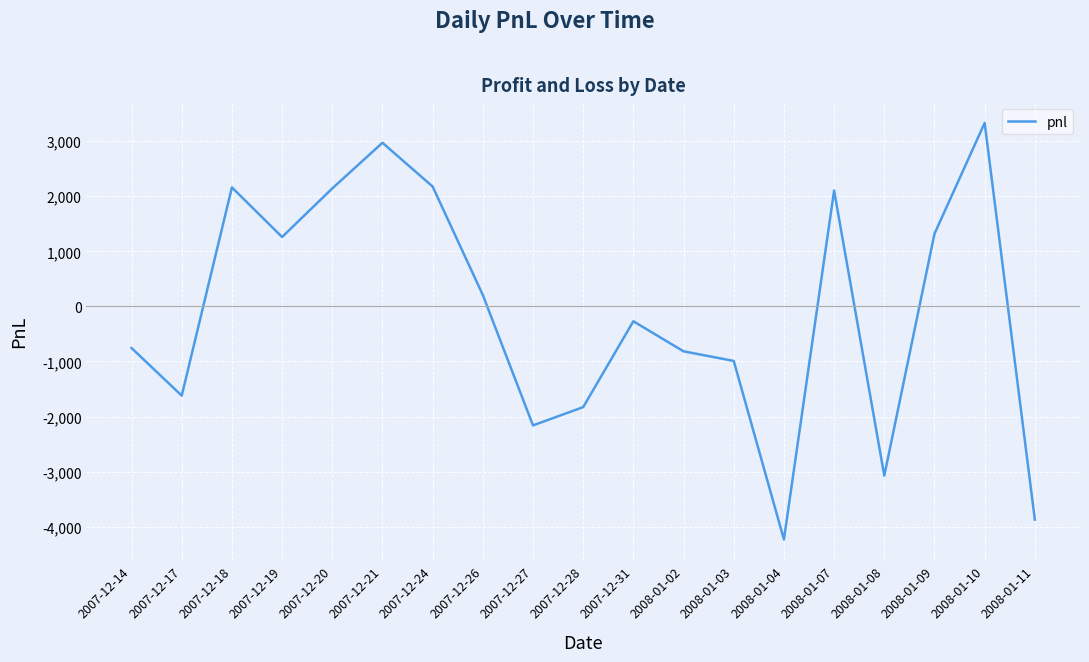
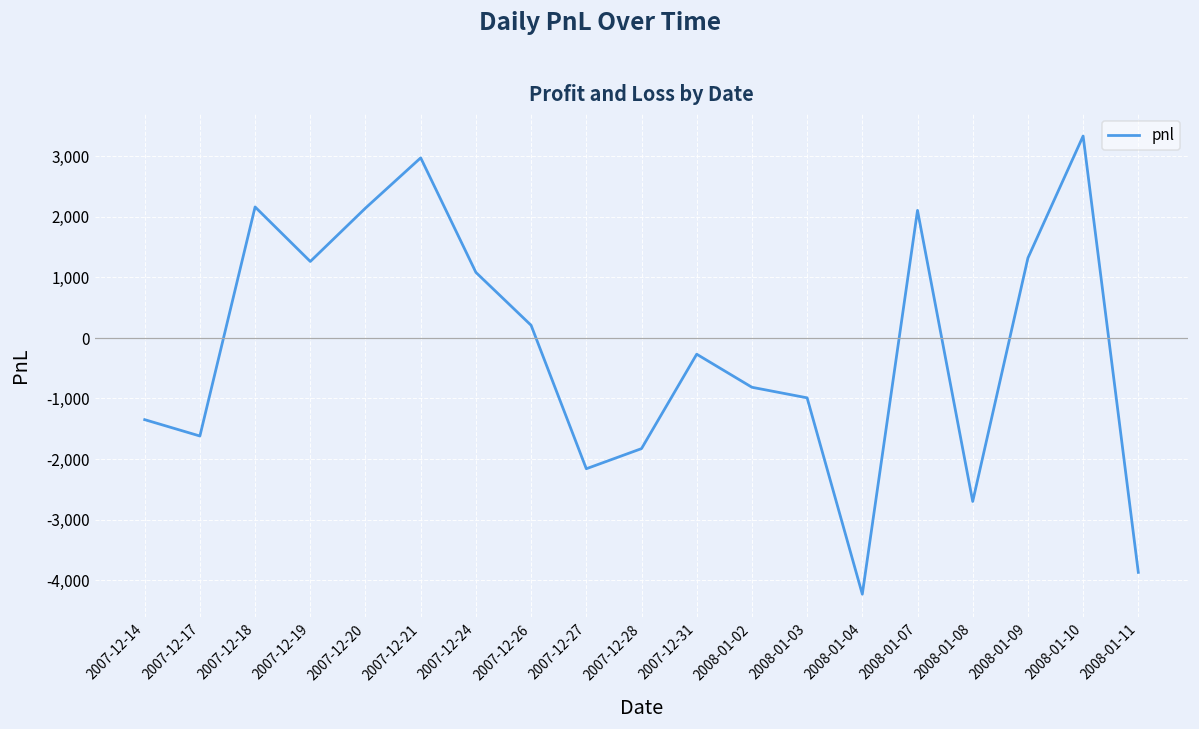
2007-12-14: -800 -> -1,400
2007-12-24: 2,200 -> 1,100
2008-01-08: -3,100 -> -2,700
